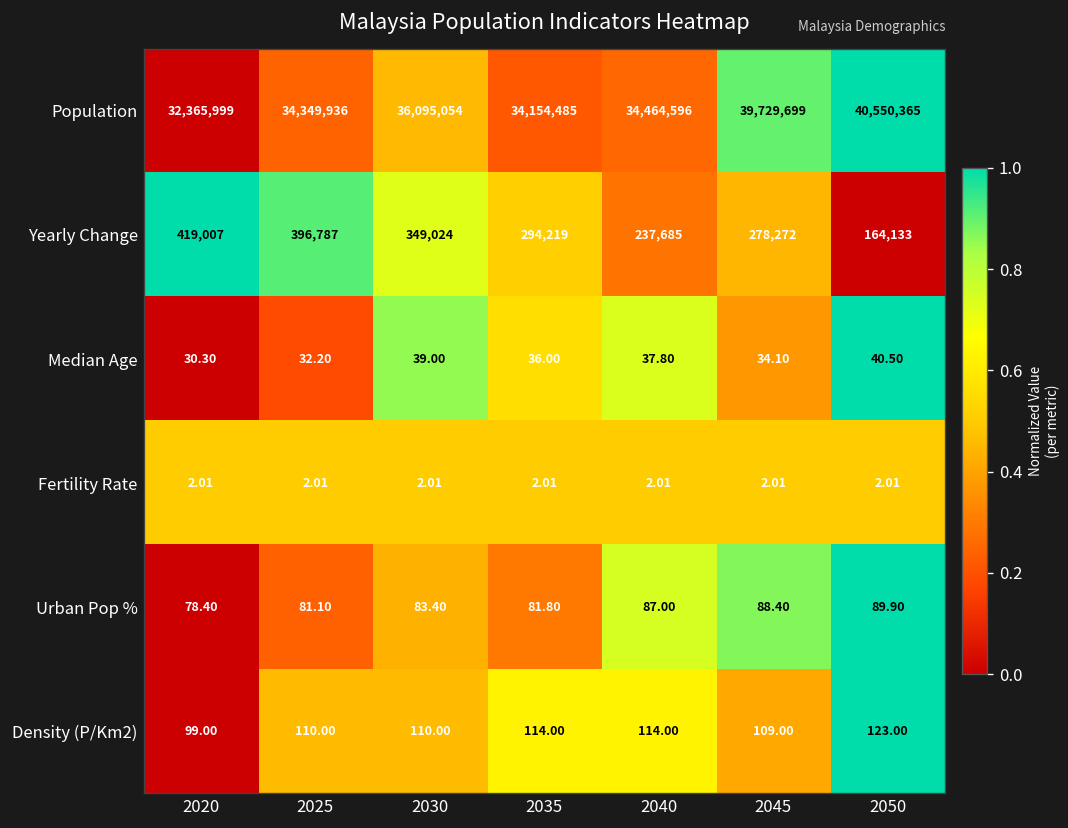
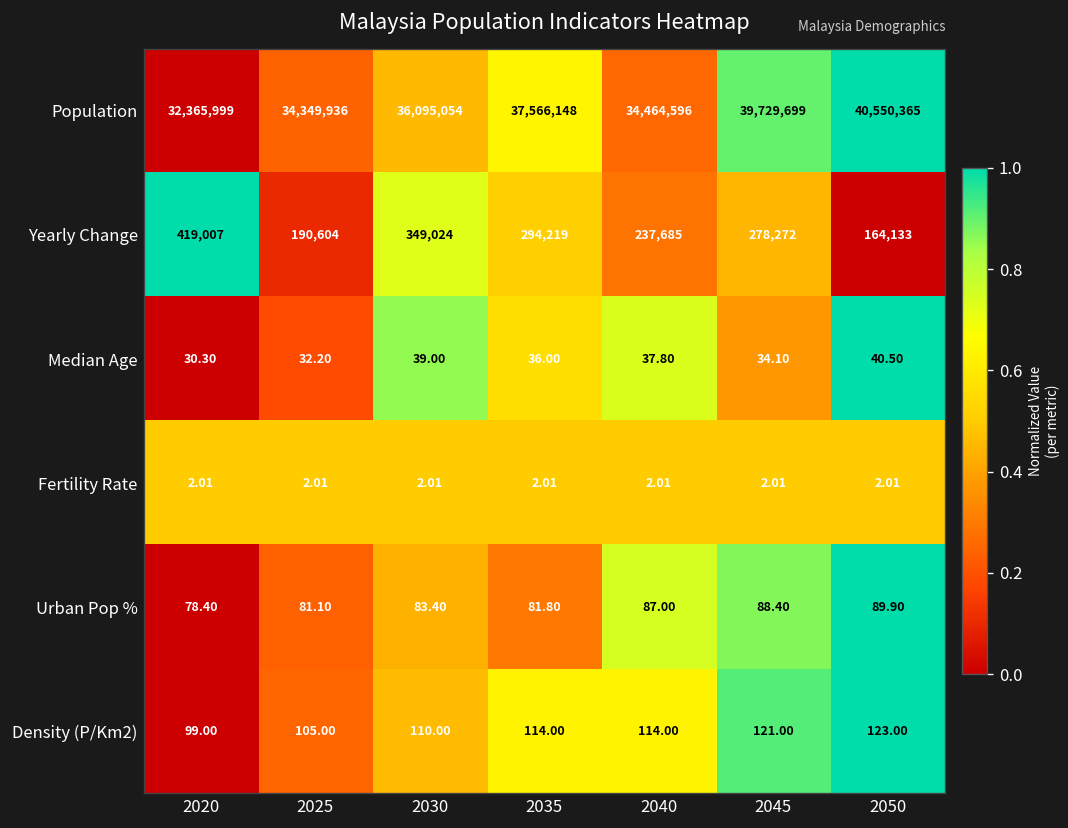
Population, 2035: 34,154,485 -> 37,566,148
Yearly Change, 2025: 396,787 -> 190,604
Density (P/Km2), 2025: 110.00 -> 105.00
Density (P/Km2), 2045: 109.00 -> 121.00
